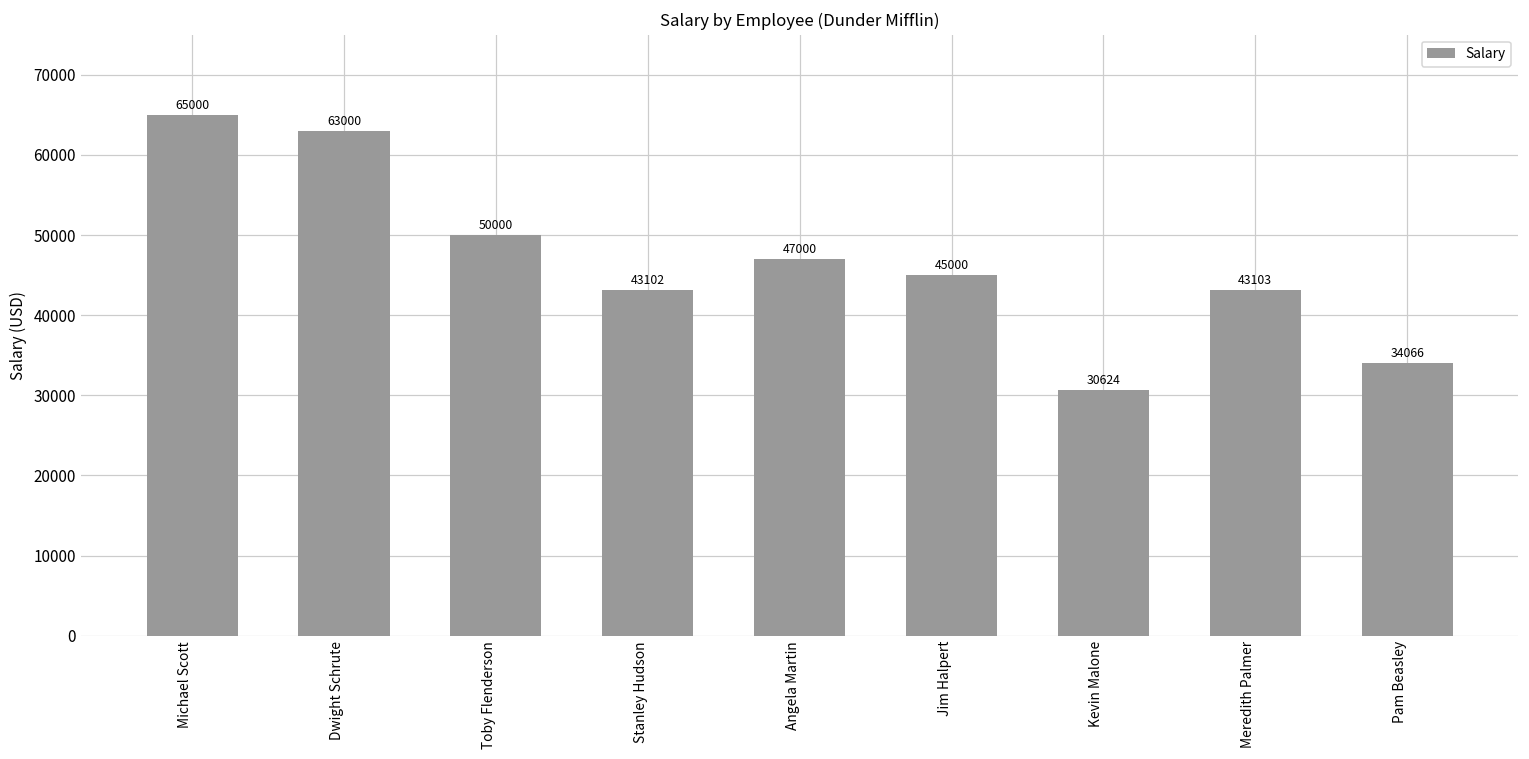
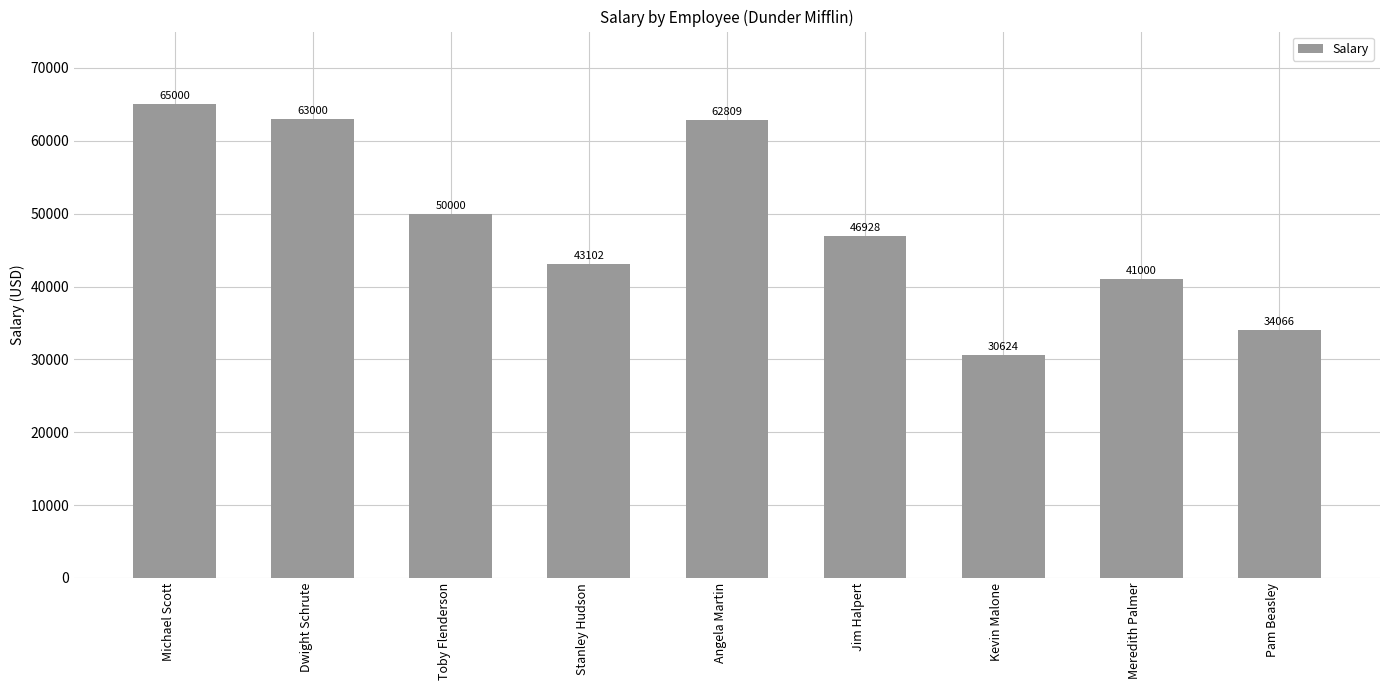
Angela Martin: 47000 -> 62809
Jim Halpert: 45000 -> 46928
Meredith Palmer: 43103 -> 41000
